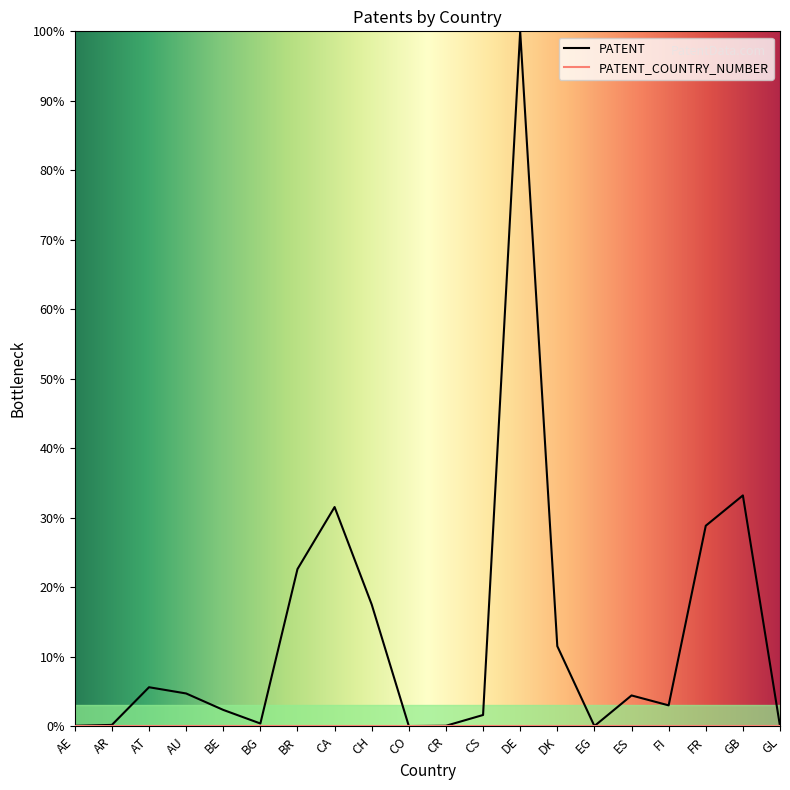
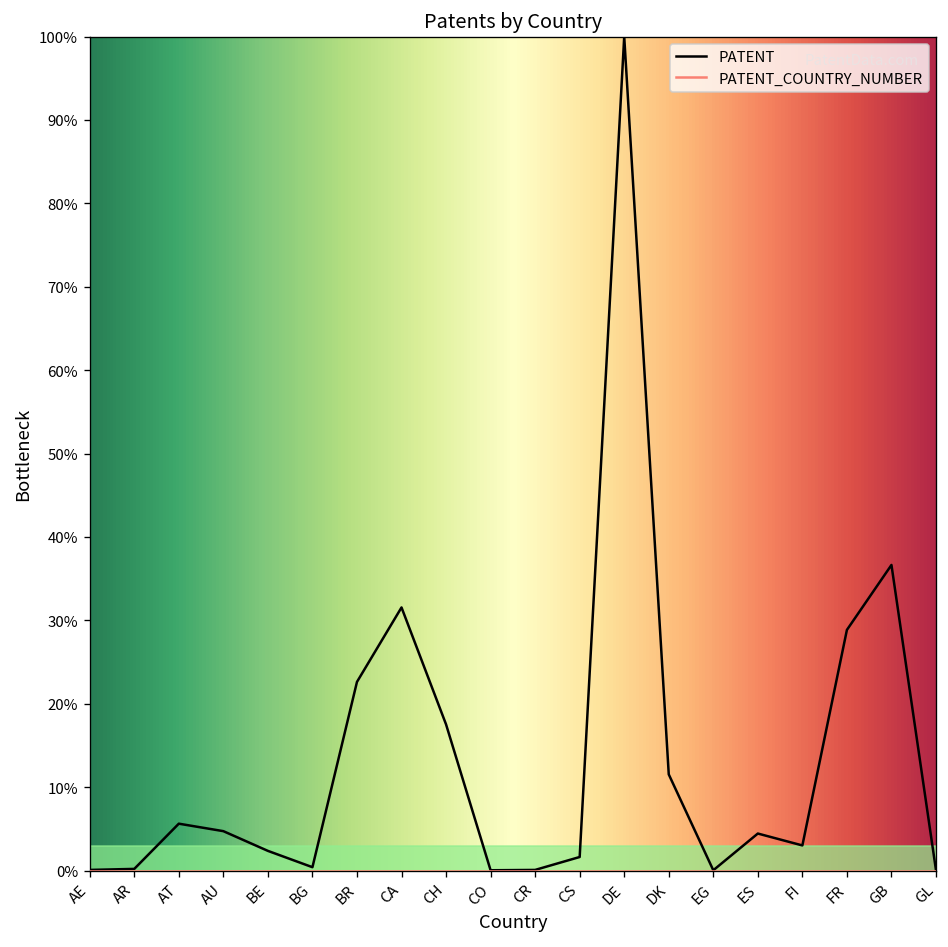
PATENT, GB: 33% -> 37%
